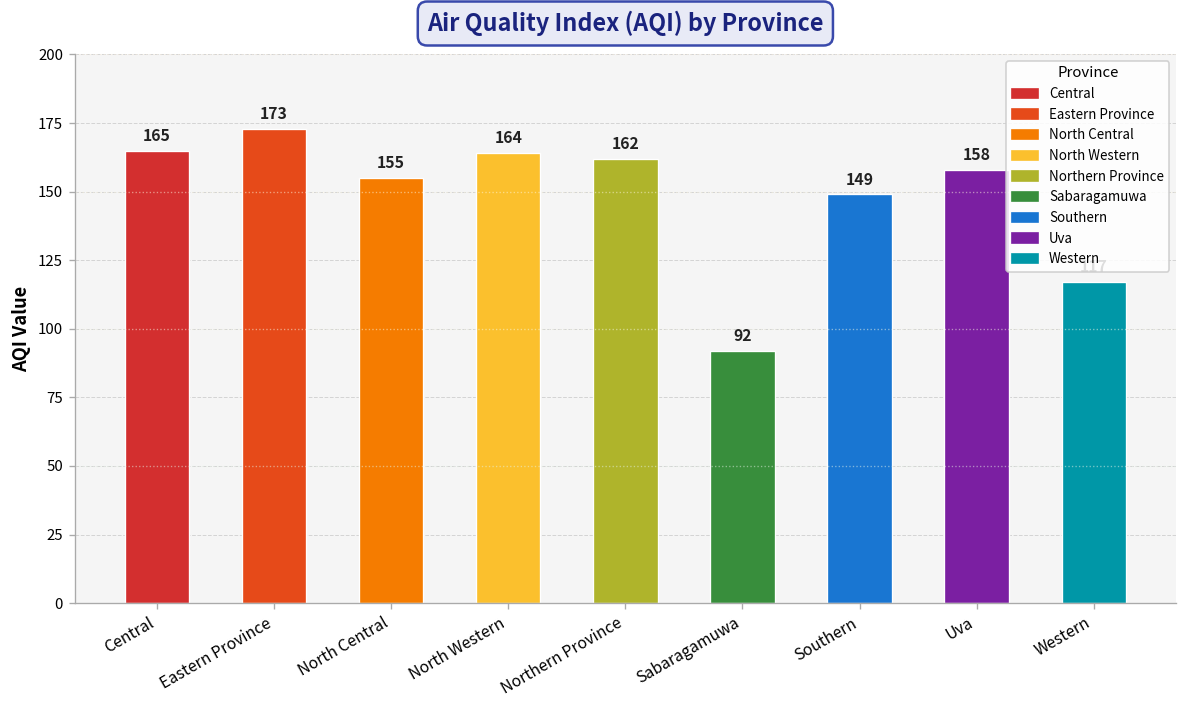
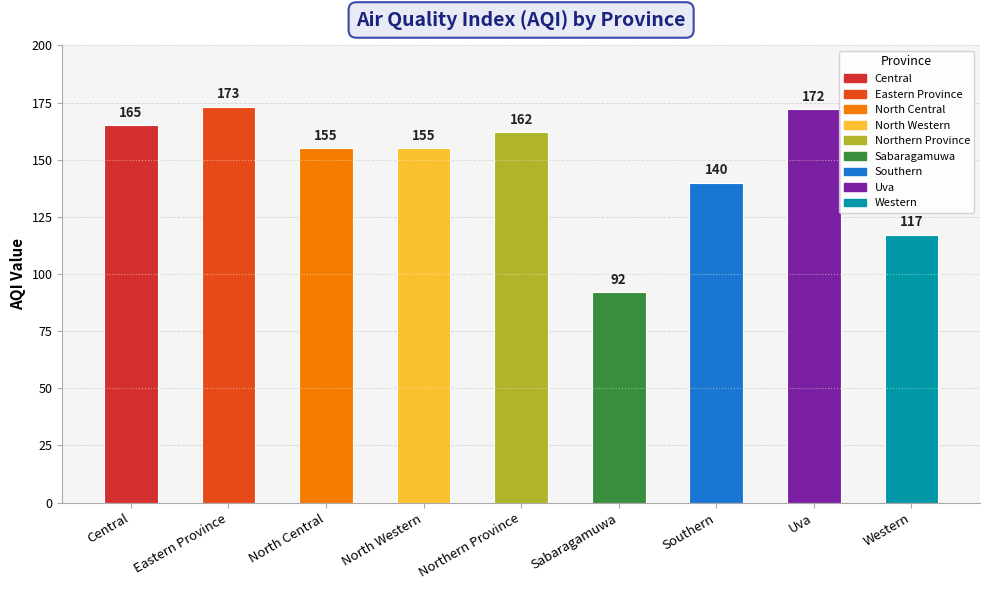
North Western: 164 -> 155
Southern: 149 -> 140
Uva: 158 -> 172
